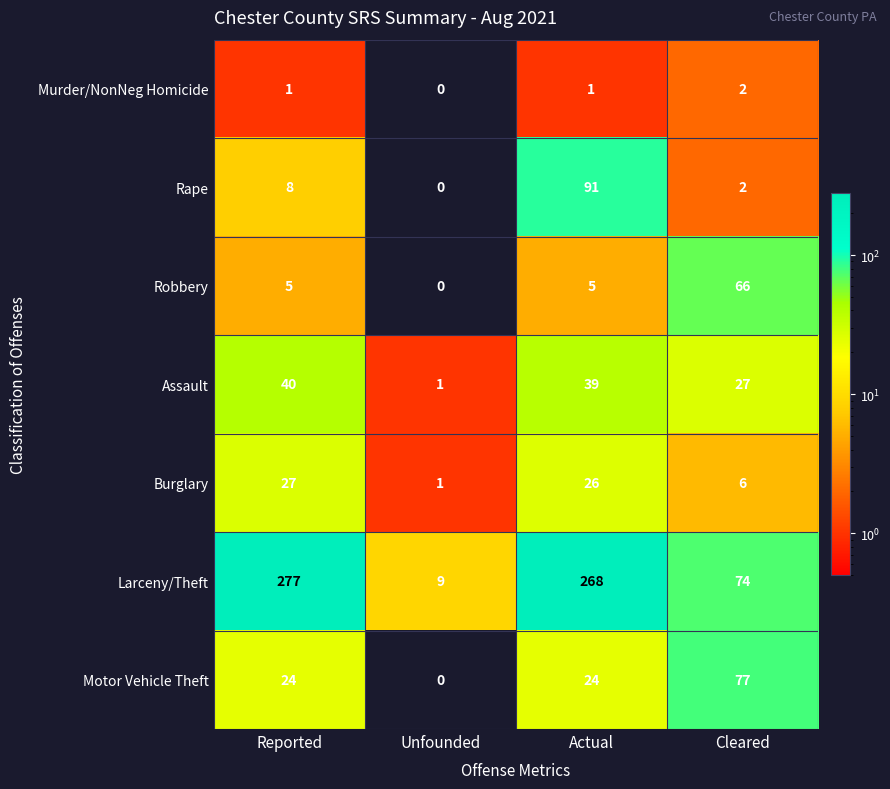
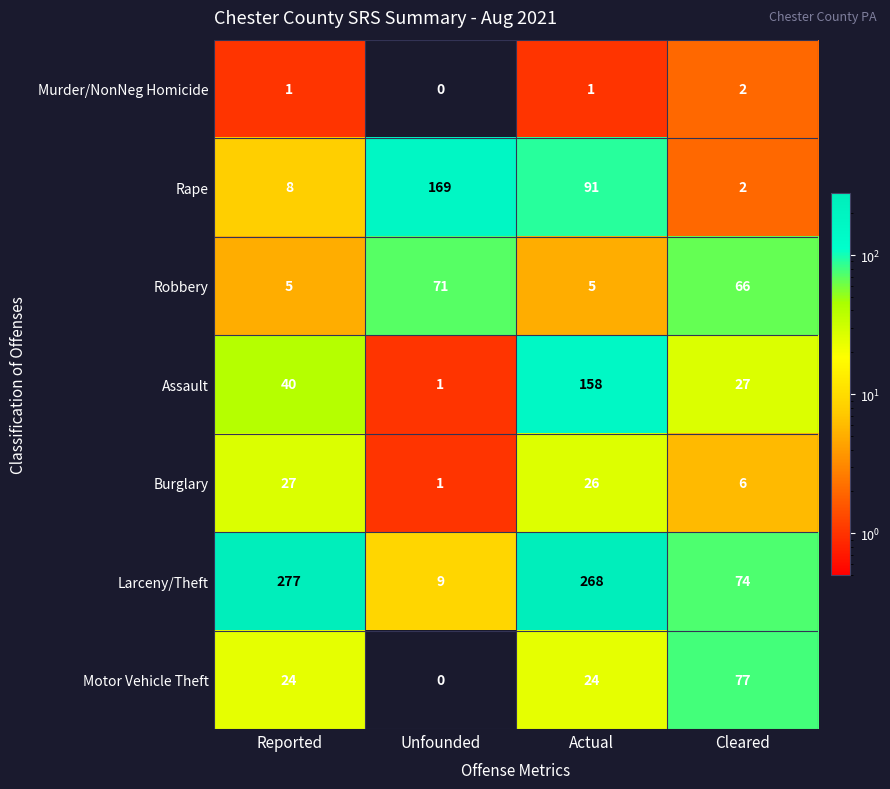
Rape, Unfounded: 0 -> 169
Robbery, Unfounded: 0 -> 71
Assault, Actual: 39 -> 158
